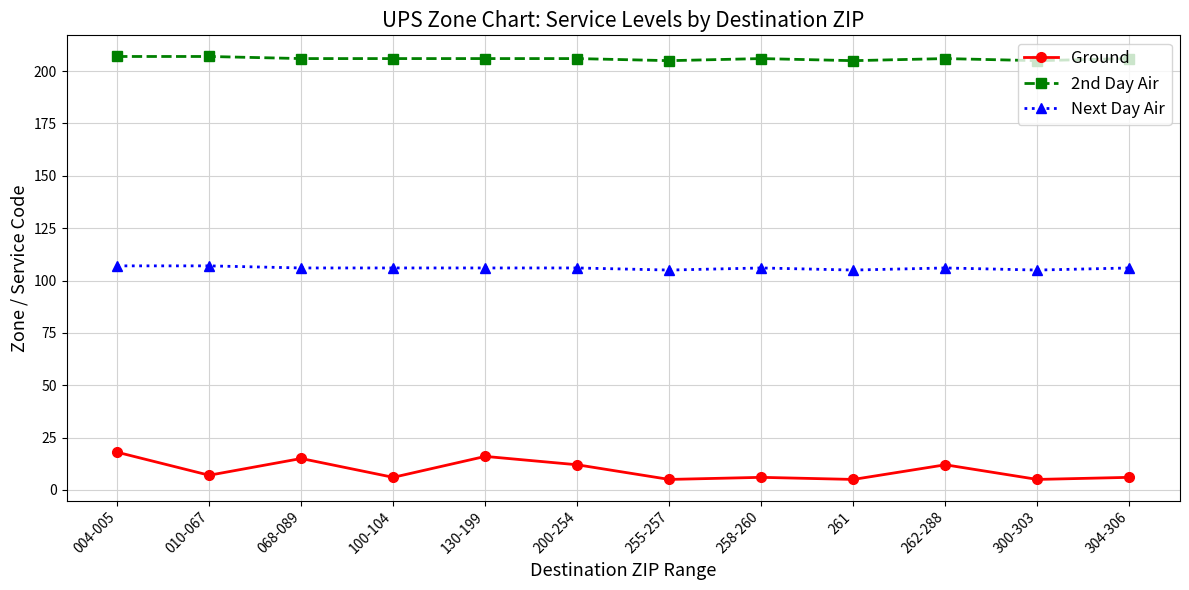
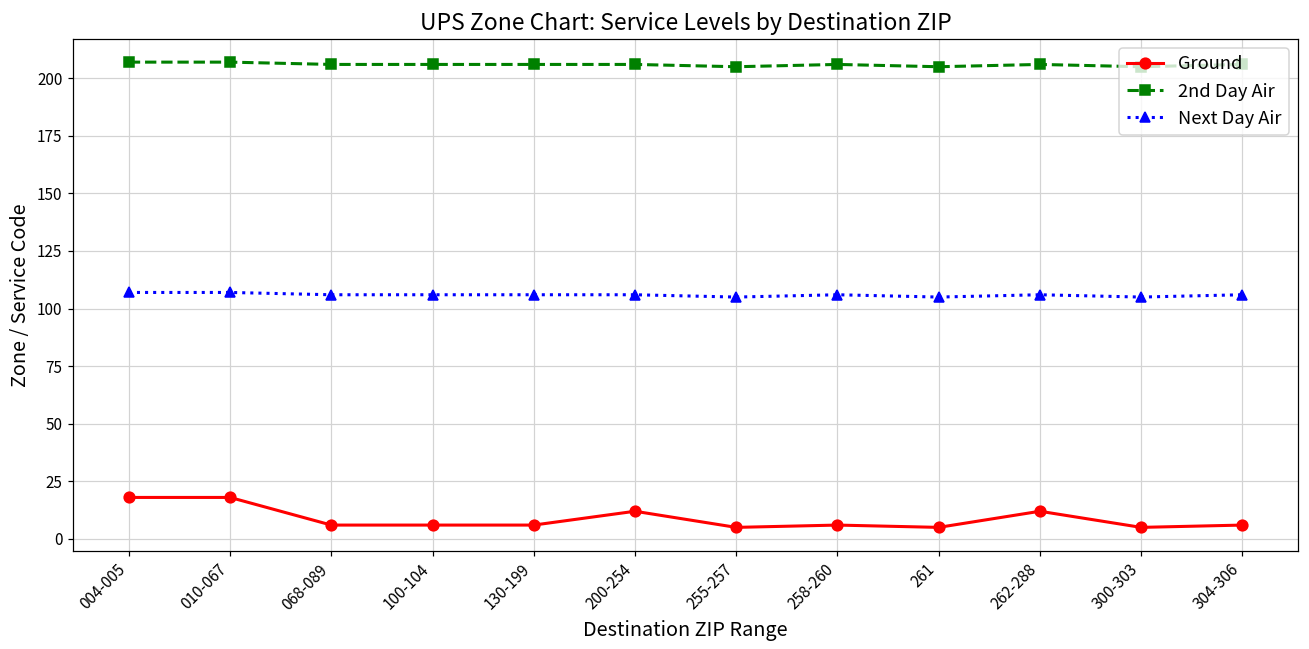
Ground, 010-067: 7 -> 18
Ground, 068-089: 15 -> 6
Ground, 130-199: 16 -> 6
